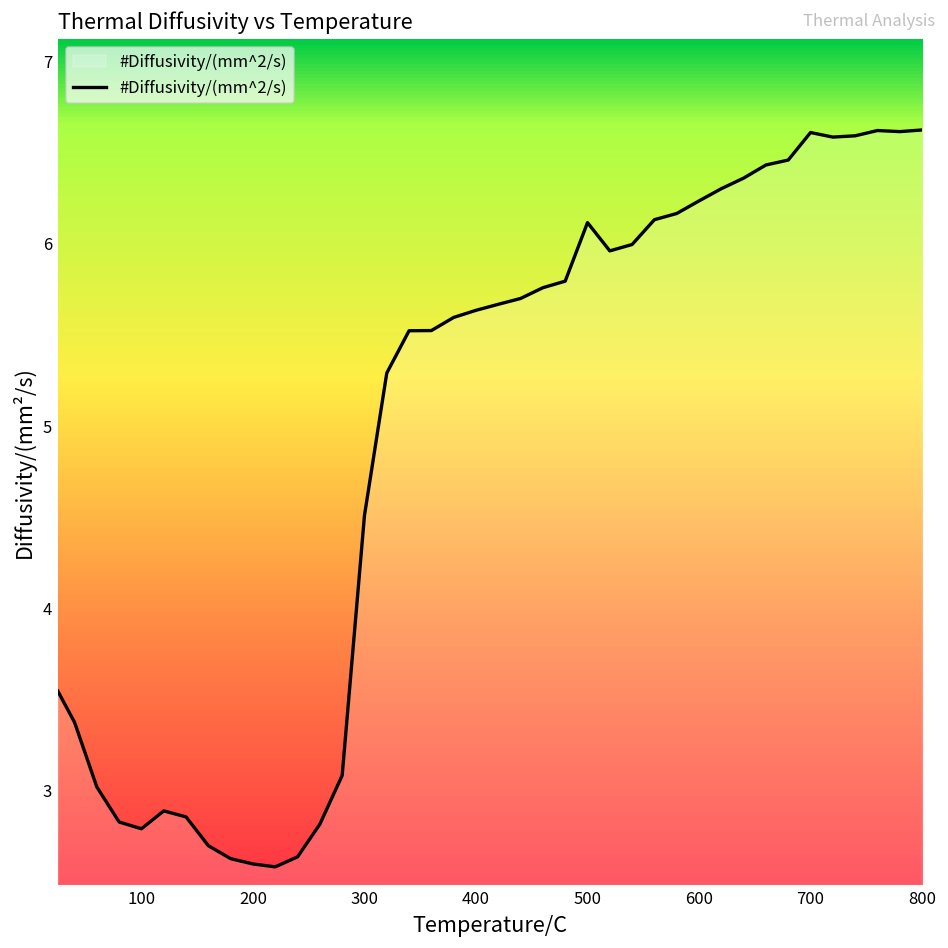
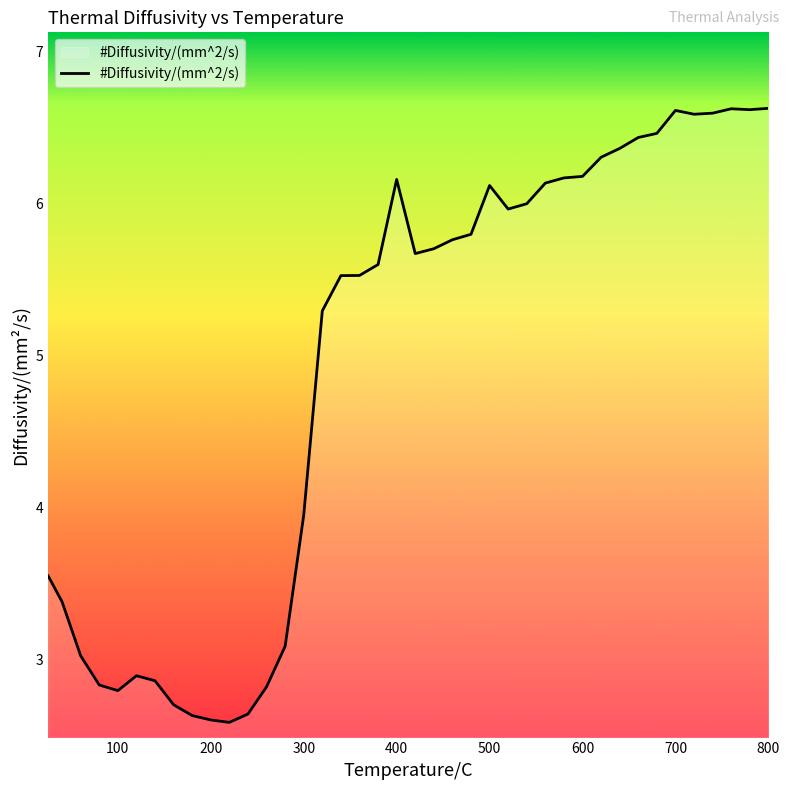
300: 4.51 -> 3.95
400: 5.64 -> 6.16
600: 6.24 -> 6.18
